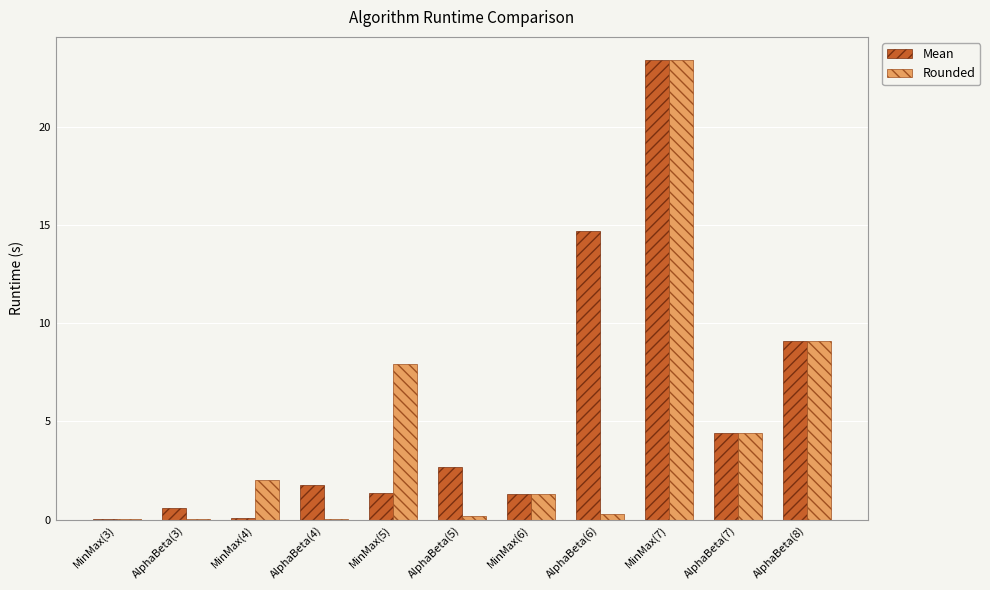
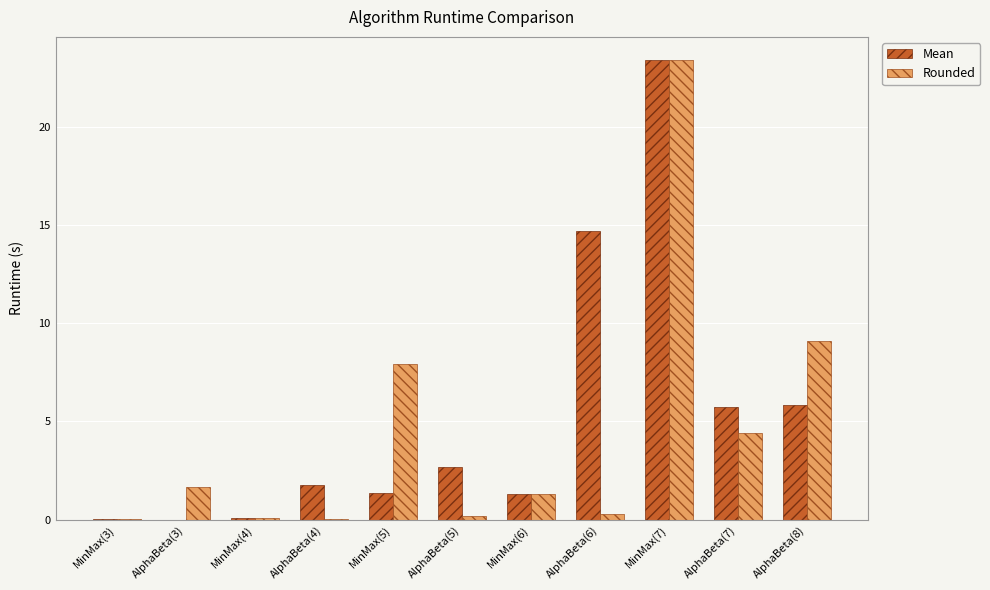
Mean, AlphaBeta(3): 0.6 -> 0.0
Rounded, AlphaBeta(3): 0.0 -> 1.7
Rounded, MinMax(4): 2.0 -> 0.1
Mean, AlphaBeta(7): 4.4 -> 5.7
Mean, AlphaBeta(8): 9.1 -> 5.8
